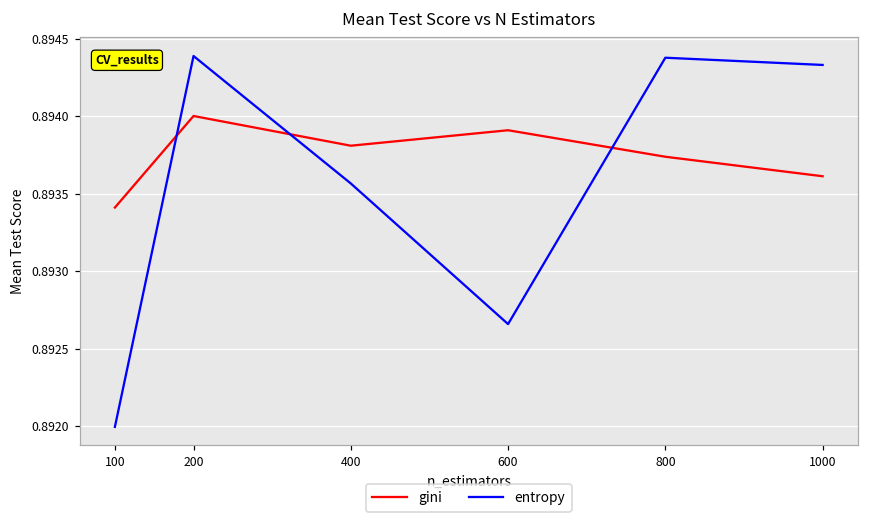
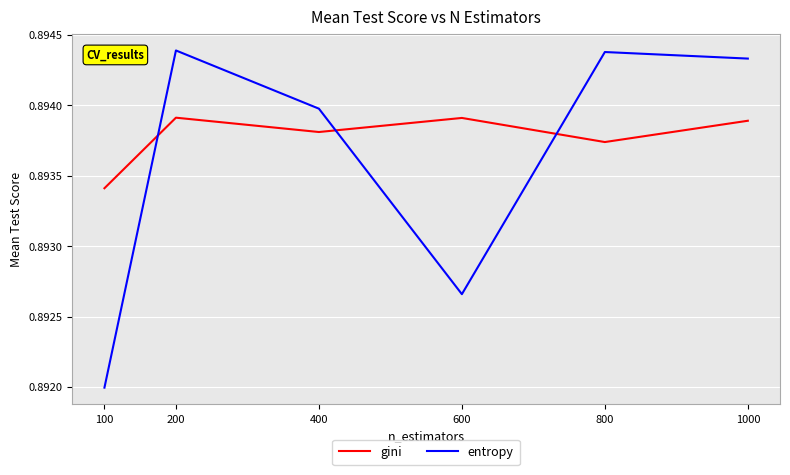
gini, 200: 0.89400 -> 0.89391
entropy, 400: 0.89357 -> 0.89398
gini, 1000: 0.89361 -> 0.89389
